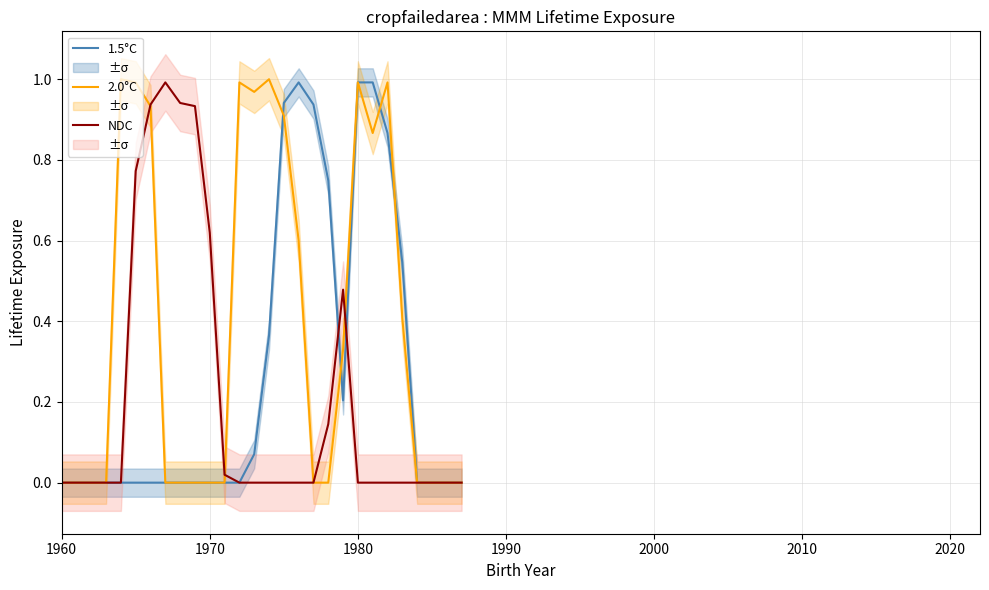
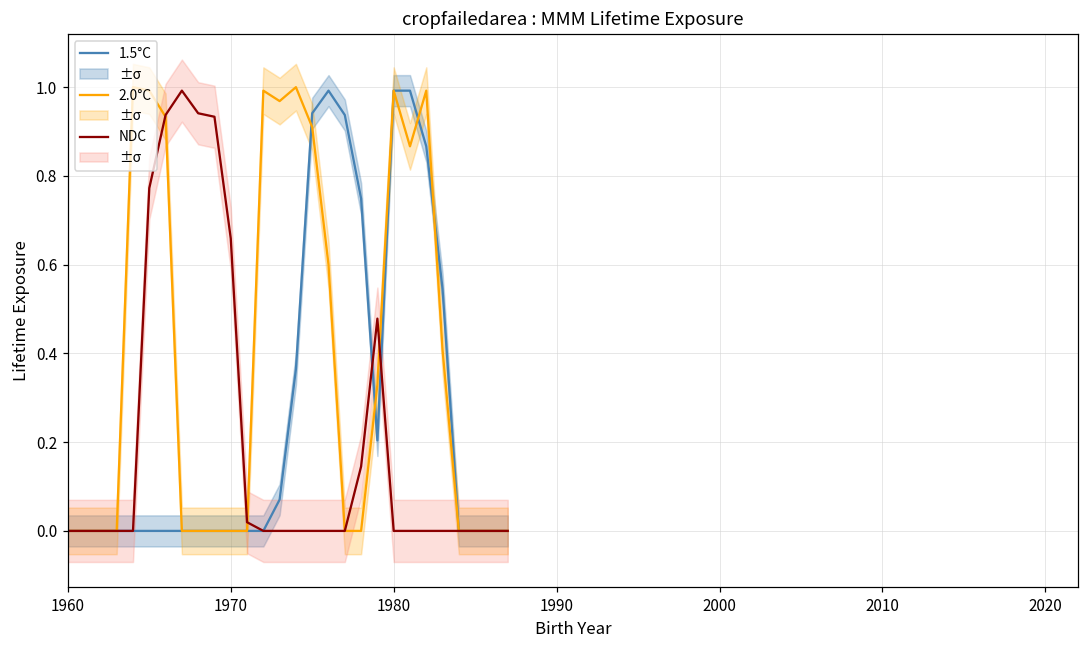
NDC, 1970: 0.62 -> 0.66
